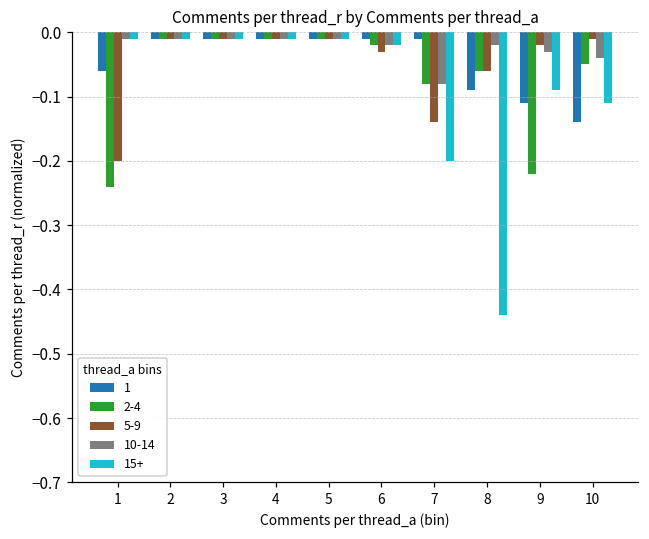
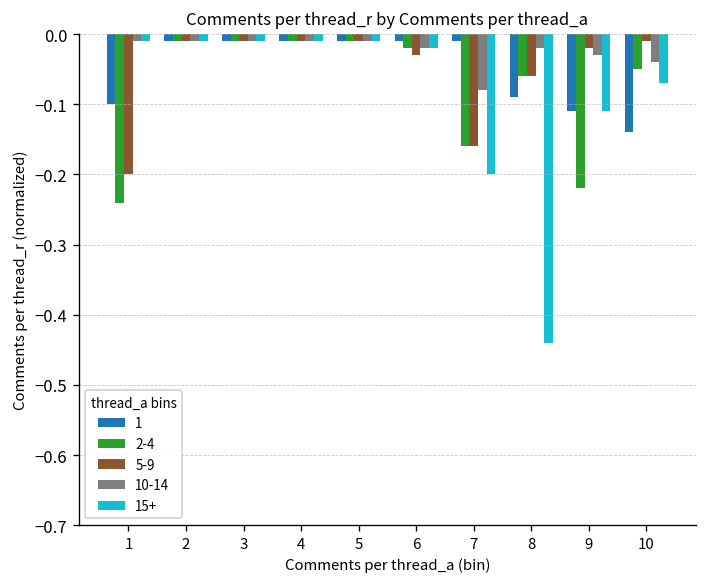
1, 1: -0.06 -> -0.10
2-4, 7: -0.08 -> -0.16
5-9, 7: -0.14 -> -0.16
15+, 9: -0.09 -> -0.11
15+, 10: -0.11 -> -0.07
